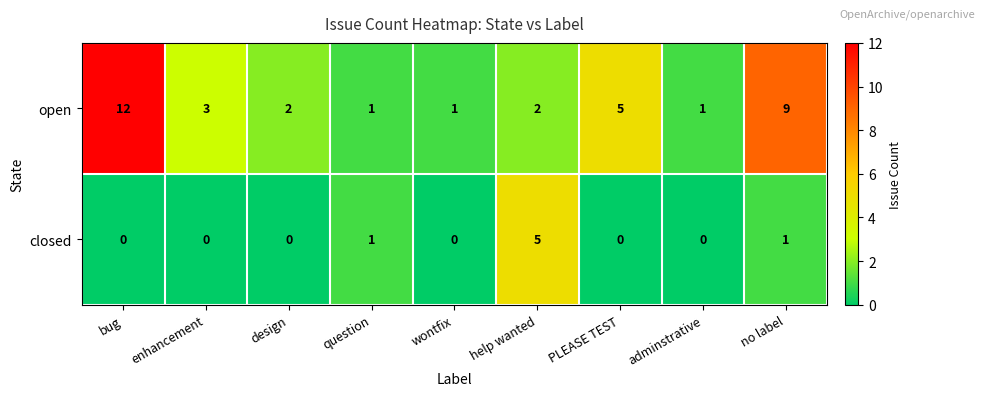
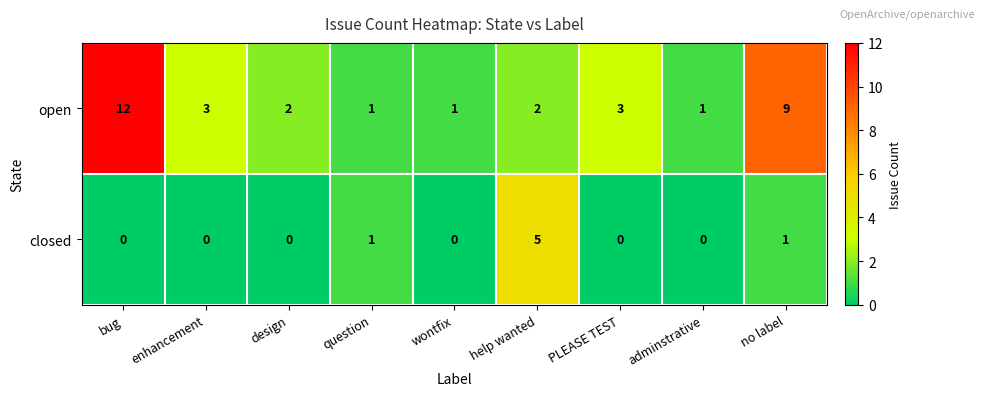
open, PLEASE TEST: 5 -> 3
